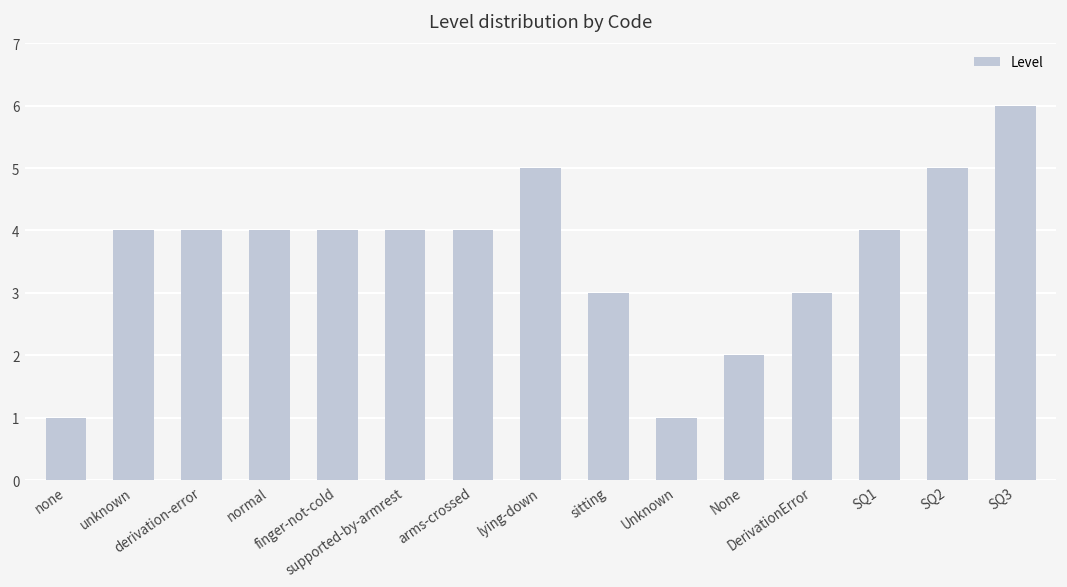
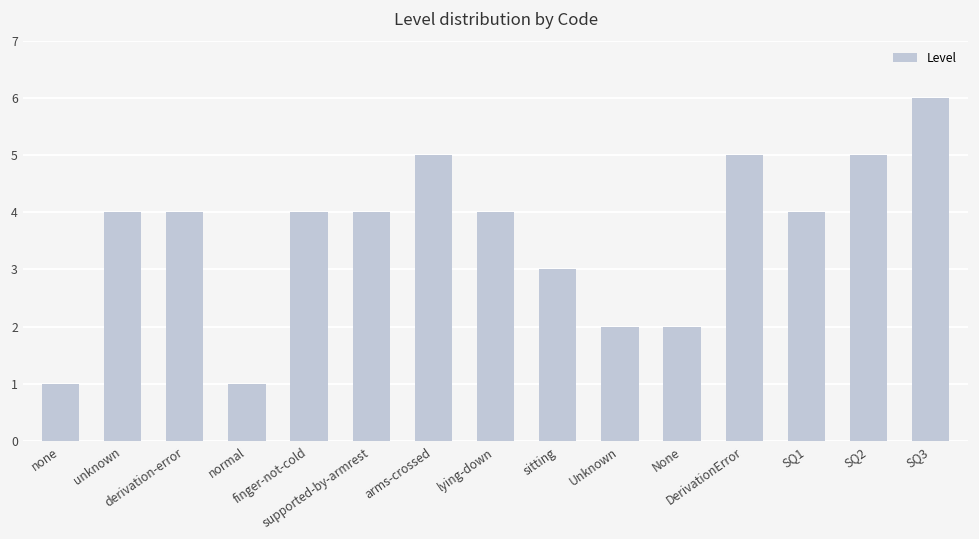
normal: 4 -> 1
arms-crossed: 4 -> 5
lying-down: 5 -> 4
Unknown: 1 -> 2
DerivationError: 3 -> 5
